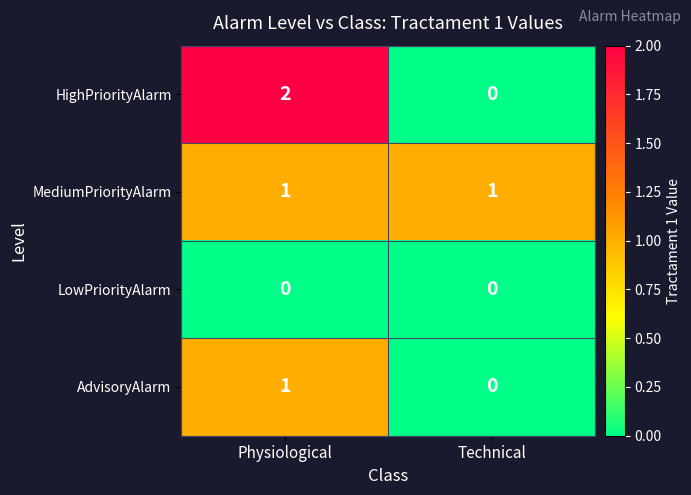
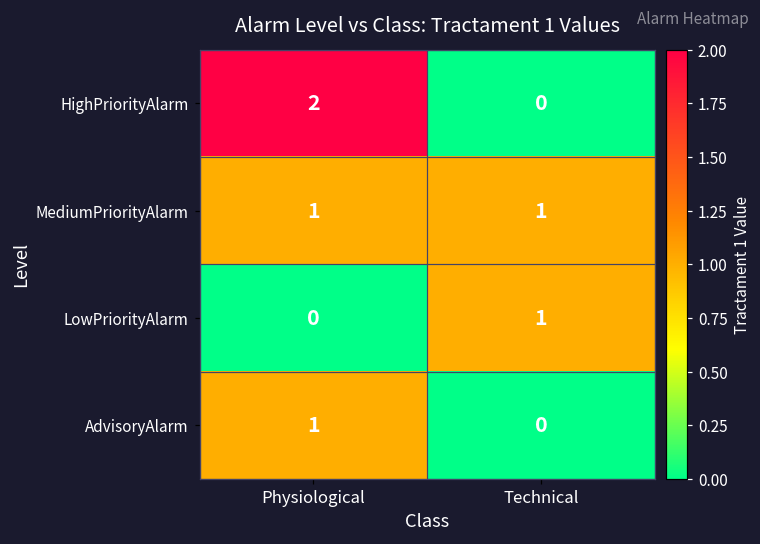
LowPriorityAlarm, Technical: 0 -> 1
